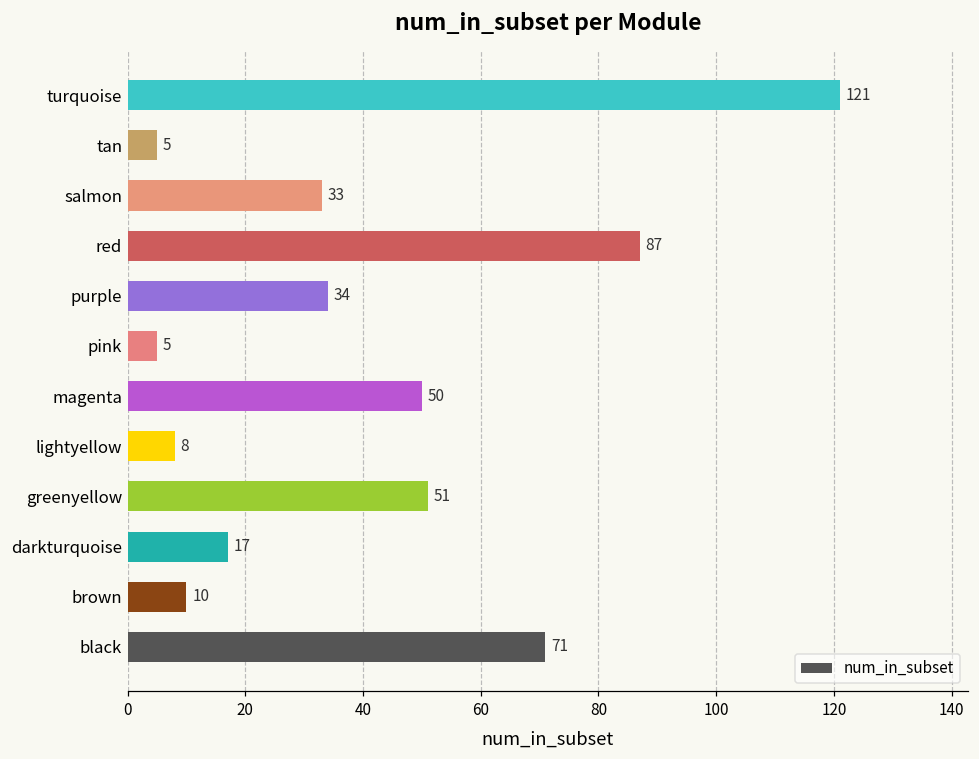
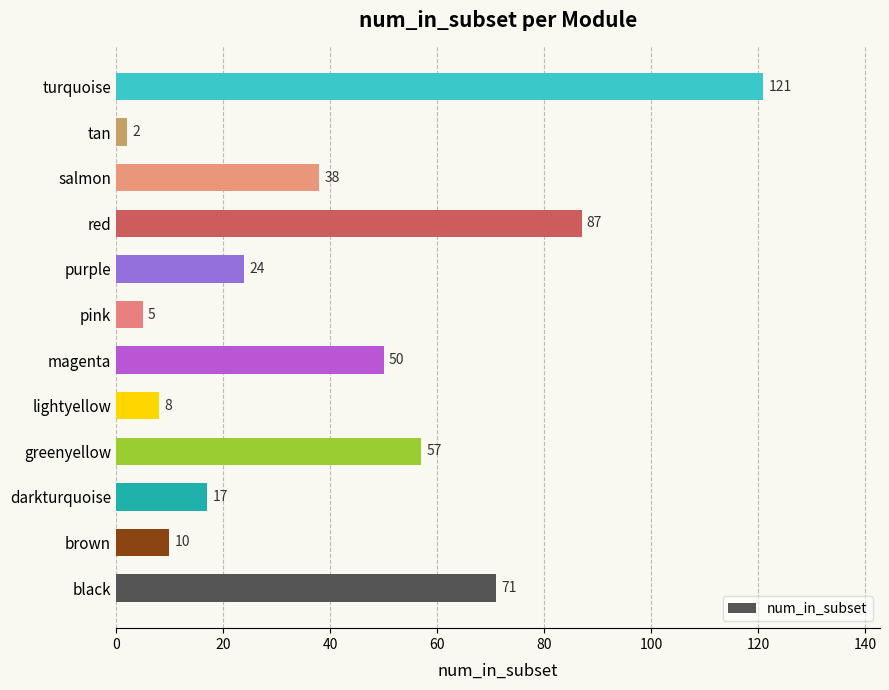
tan: 5 -> 2
salmon: 33 -> 38
purple: 34 -> 24
greenyellow: 51 -> 57
